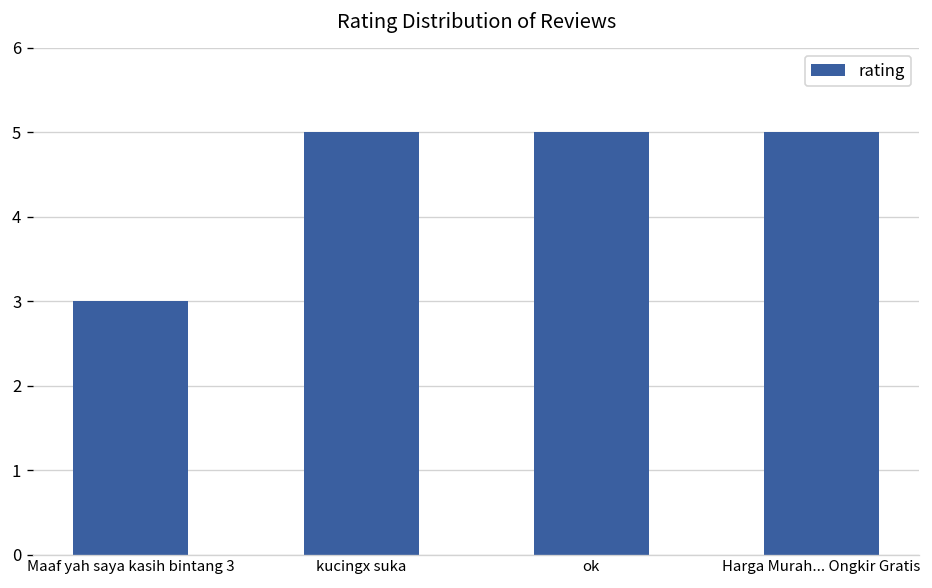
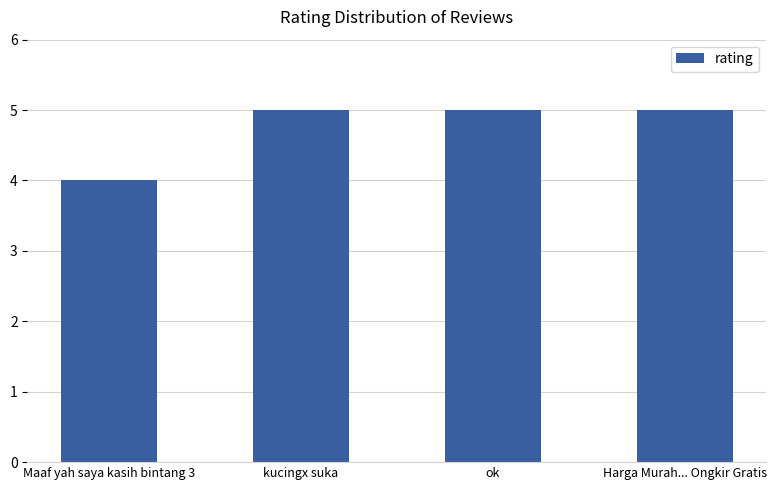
Maaf yah saya kasih bintang 3: 3 -> 4
